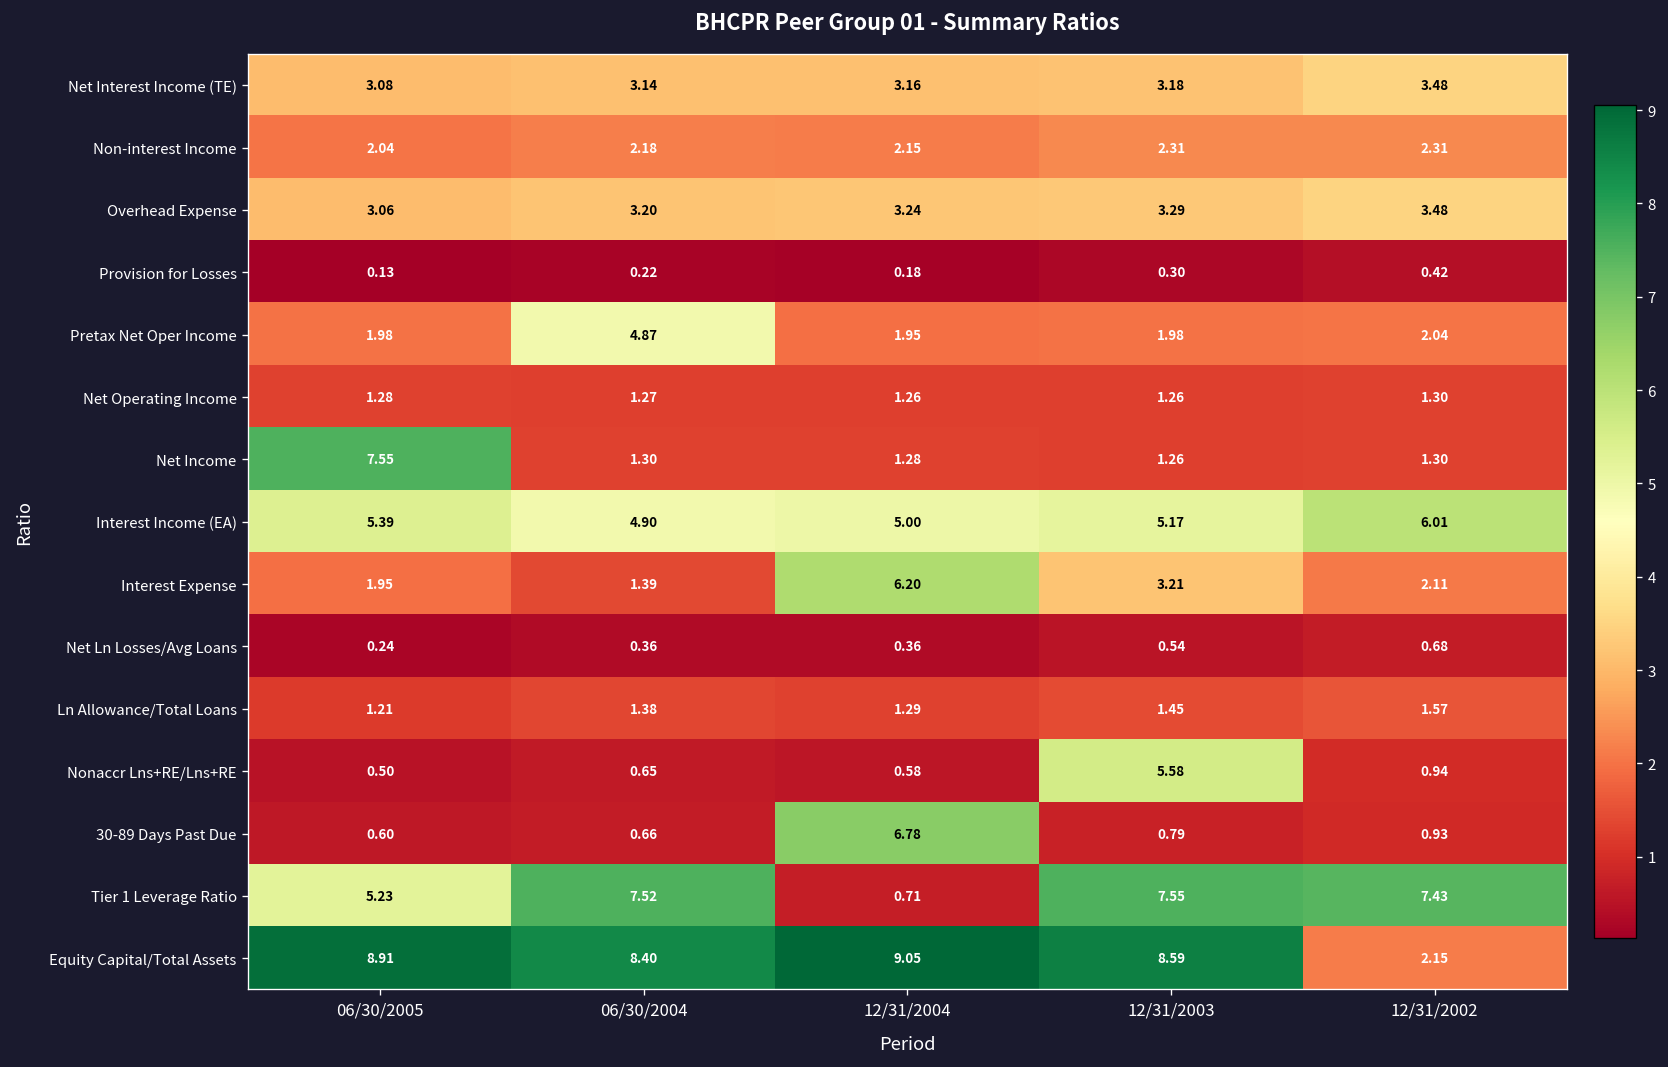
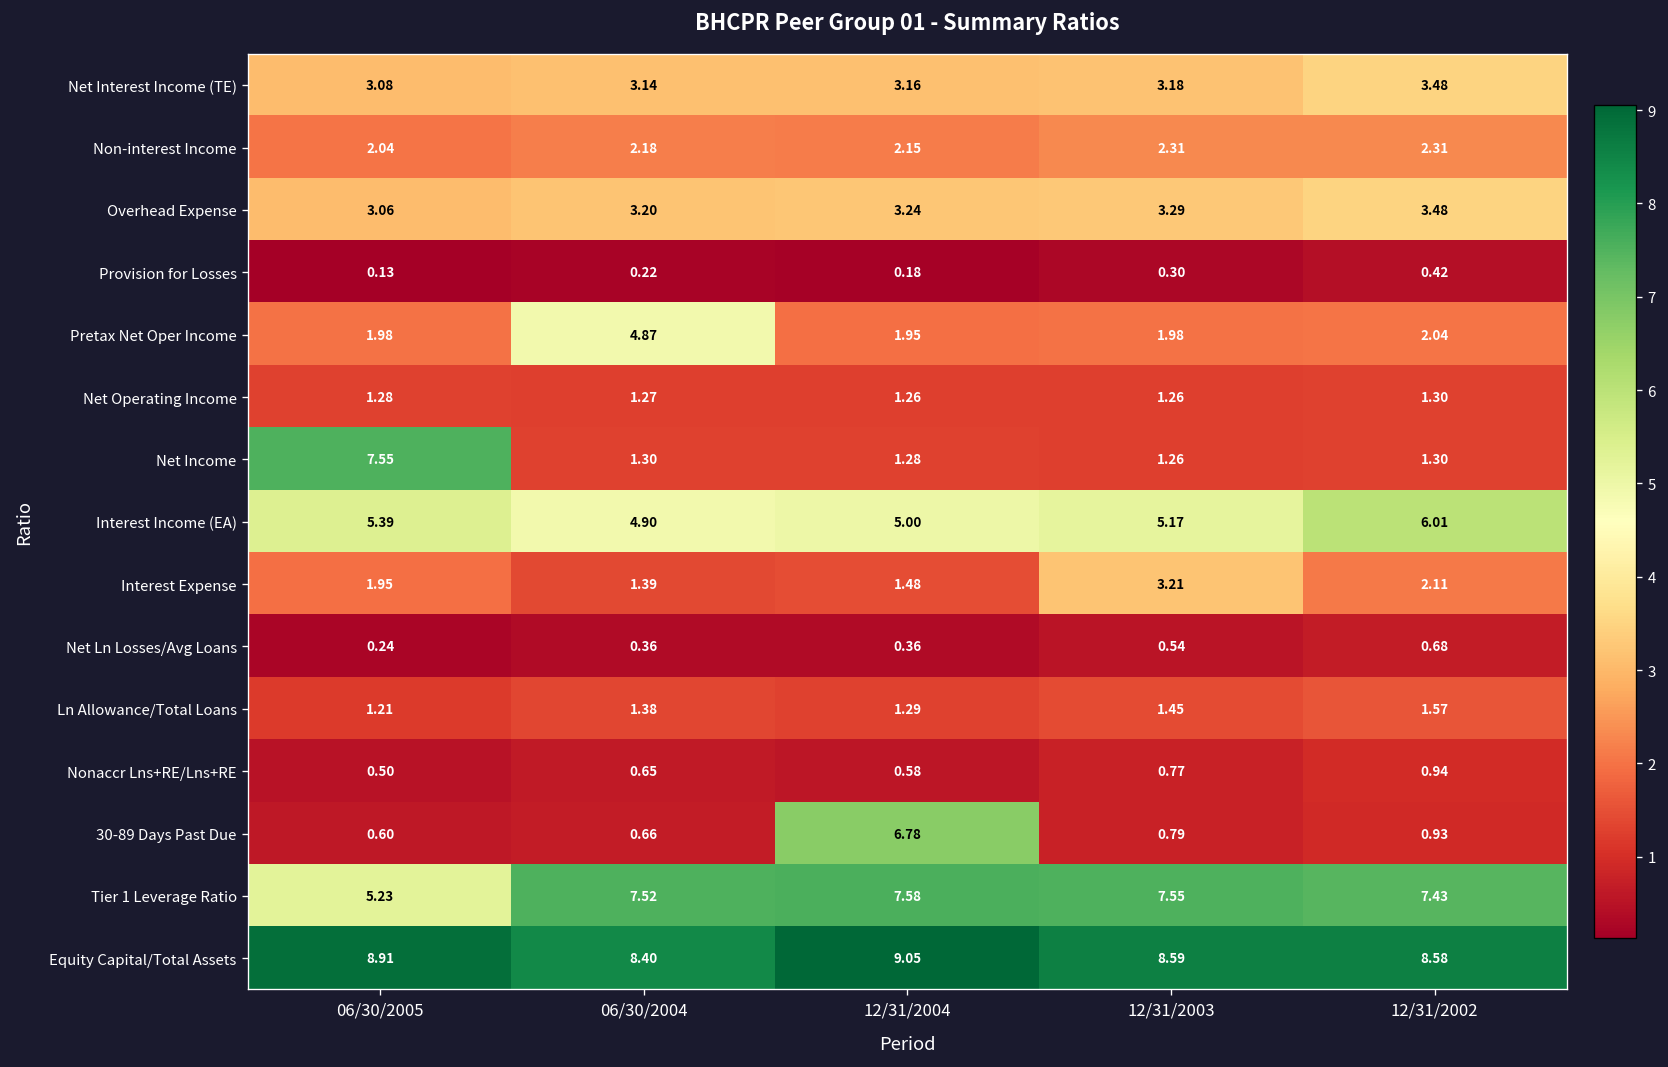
Interest Expense, 12/31/2004: 6.20 -> 1.48
Nonaccr Lns+RE/Lns+RE, 12/31/2003: 5.58 -> 0.77
Tier 1 Leverage Ratio, 12/31/2004: 0.71 -> 7.58
Equity Capital/Total Assets, 12/31/2002: 2.15 -> 8.58
